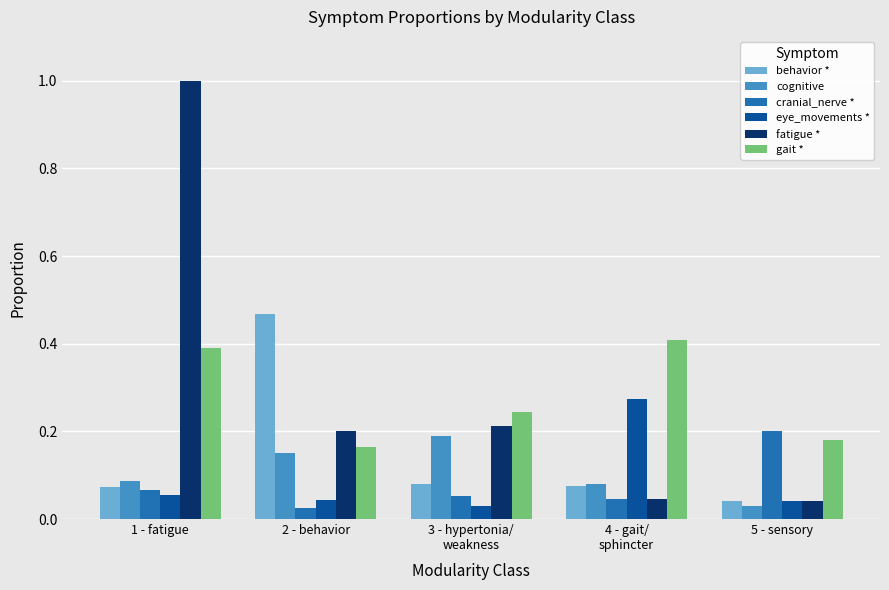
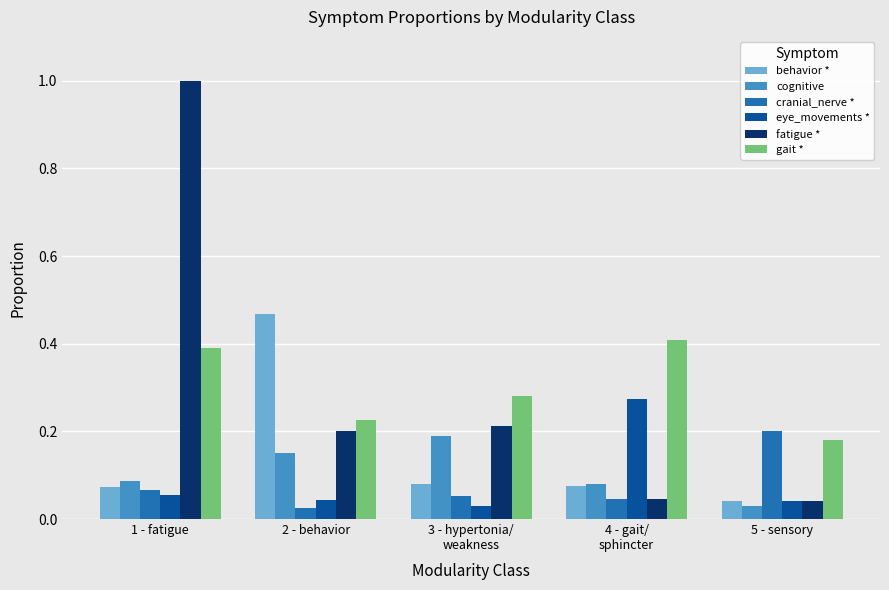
gait *, 2 - behavior: 0.17 -> 0.23
gait *, 3 - hypertonia/ weakness: 0.24 -> 0.28
